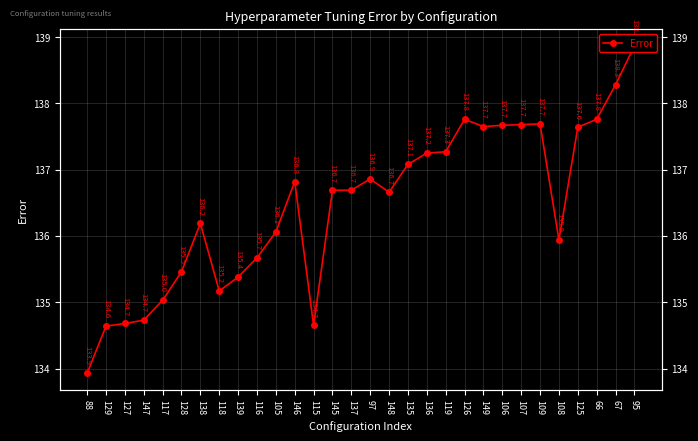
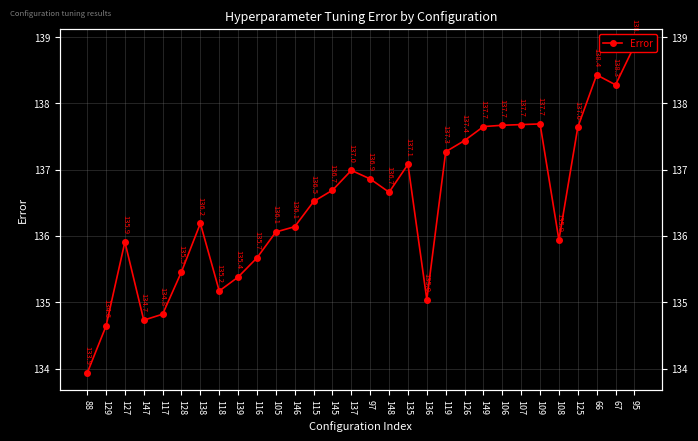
127: 134.7 -> 135.9
117: 135.0 -> 134.8
146: 136.8 -> 136.1
115: 134.7 -> 136.5
137: 136.7 -> 137.0
136: 137.2 -> 135.0
126: 137.8 -> 137.4
66: 137.8 -> 138.4
